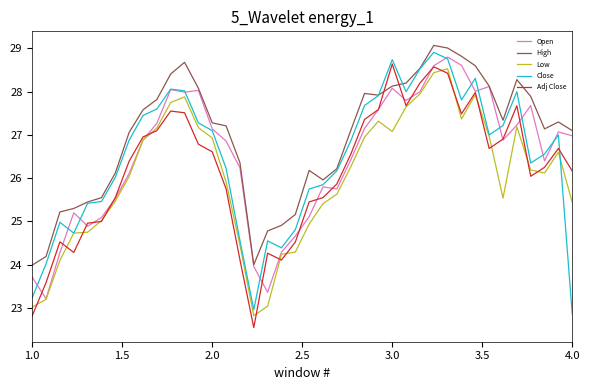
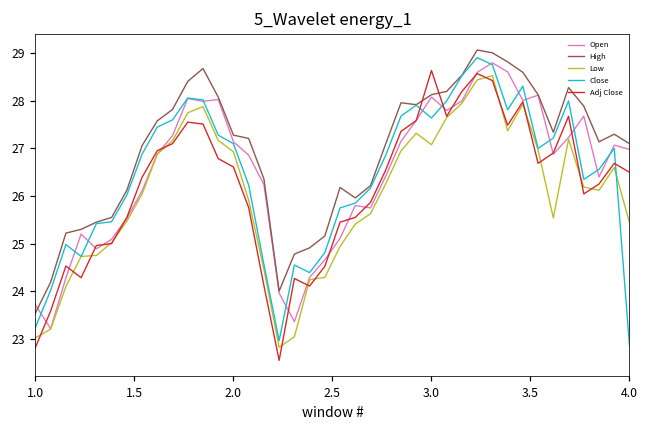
High, 1.0: 24.0 -> 23.5
Close, 3.0: 28.7 -> 27.6
Adj Close, 4.0: 26.2 -> 26.5
